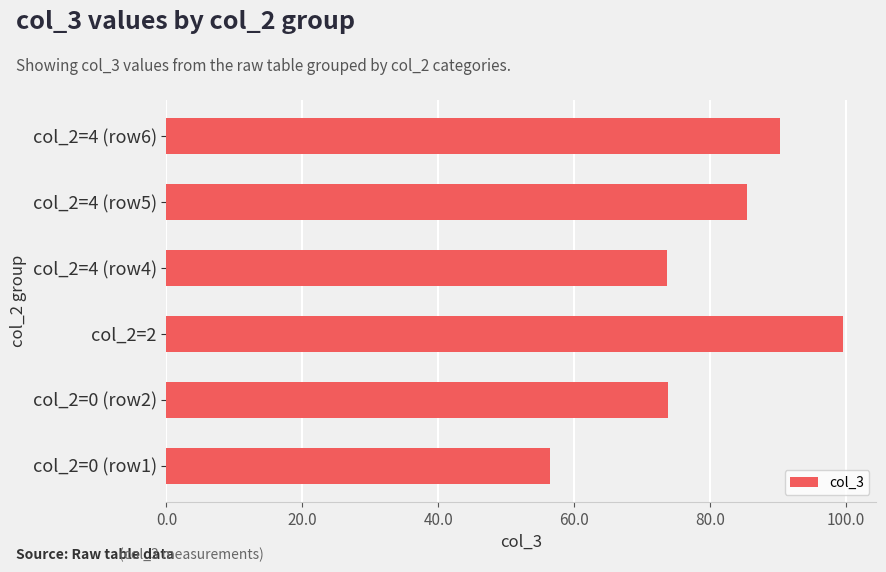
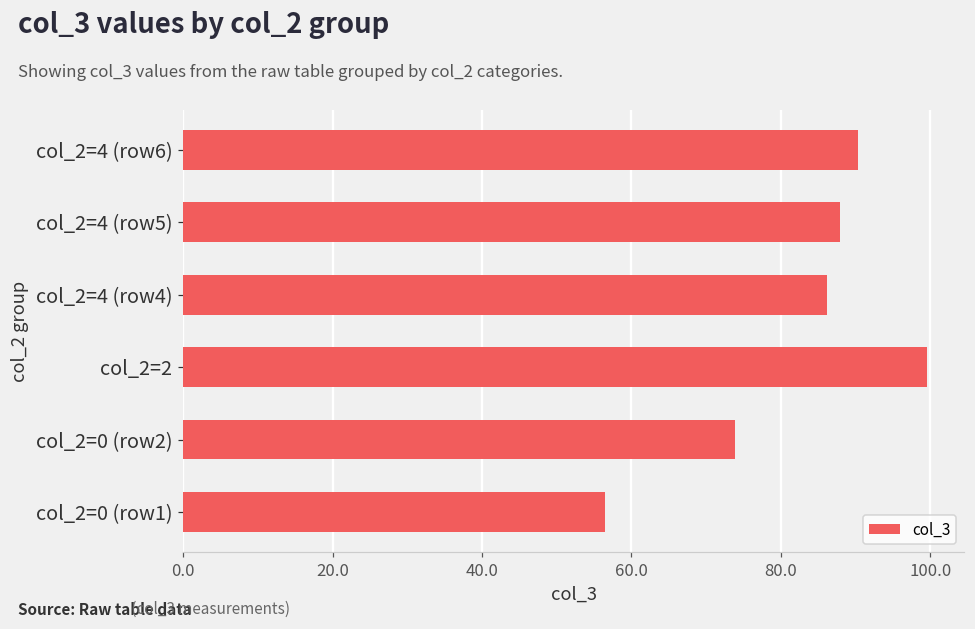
col_2=4 (row5): 86 -> 88
col_2=4 (row4): 74 -> 86
